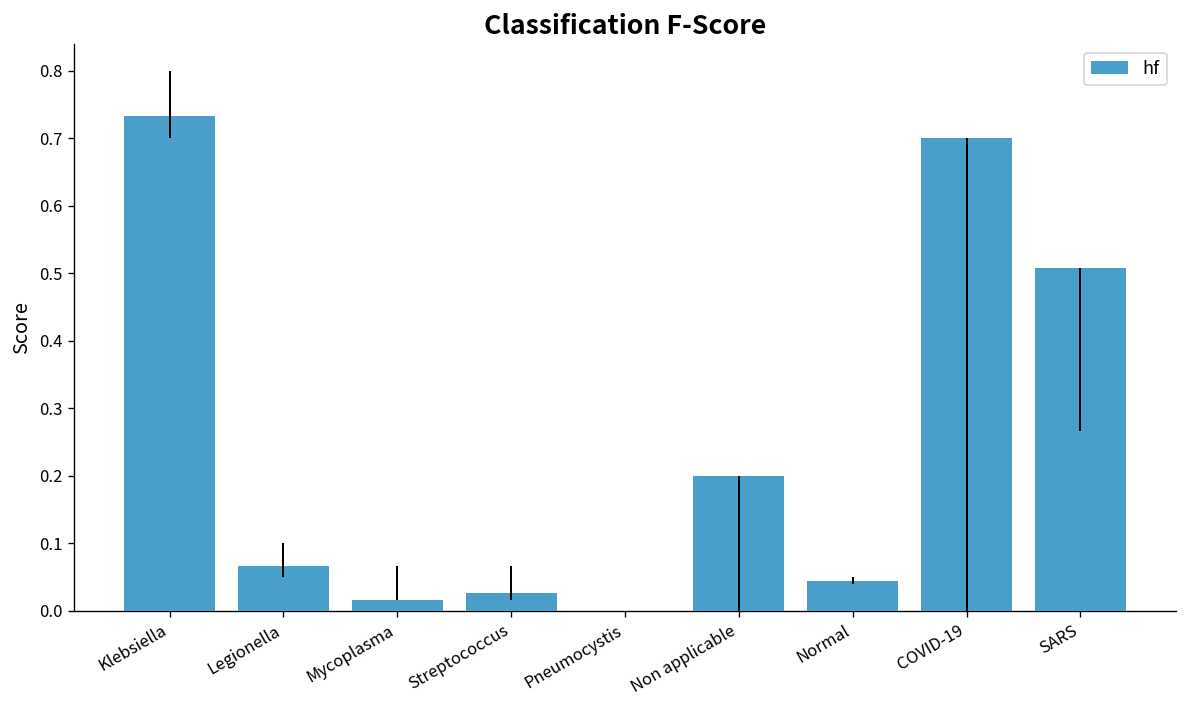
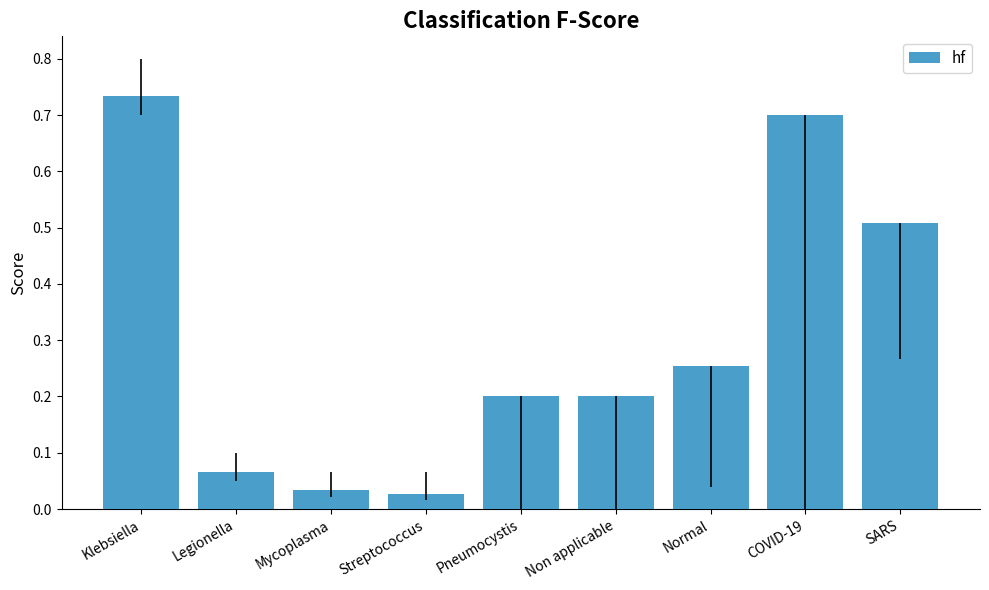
Mycoplasma: 0.02 -> 0.03
Pneumocystis: 0.0 -> 0.2
Normal: 0.04 -> 0.25
